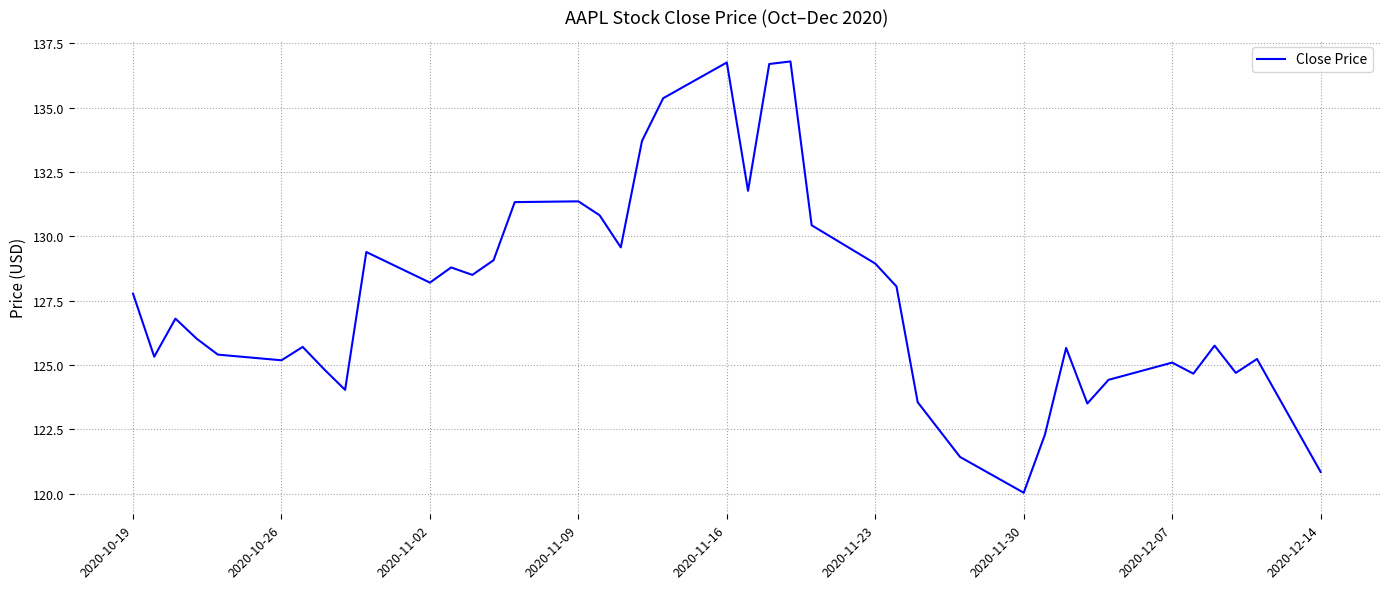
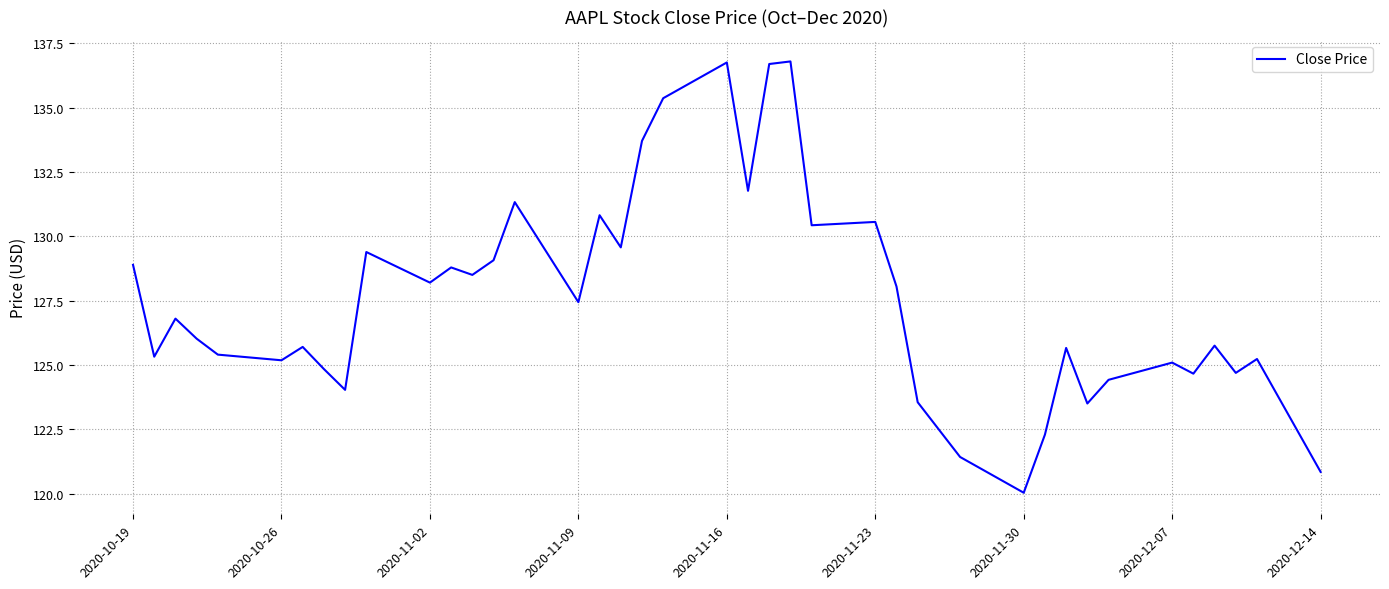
2020-10-19: 127.8 -> 128.9
2020-11-09: 131.4 -> 127.4
2020-11-23: 128.9 -> 130.6
